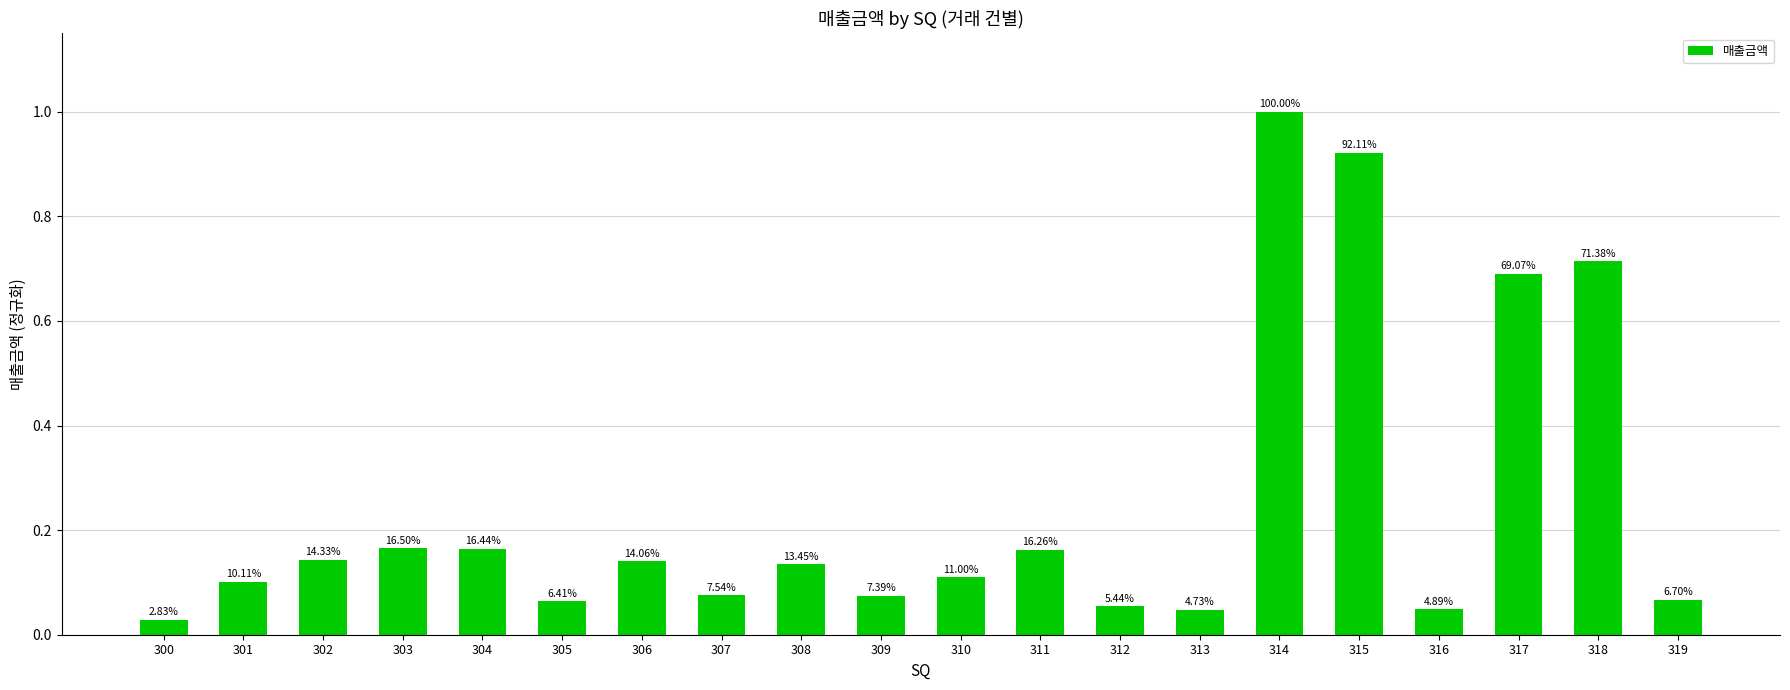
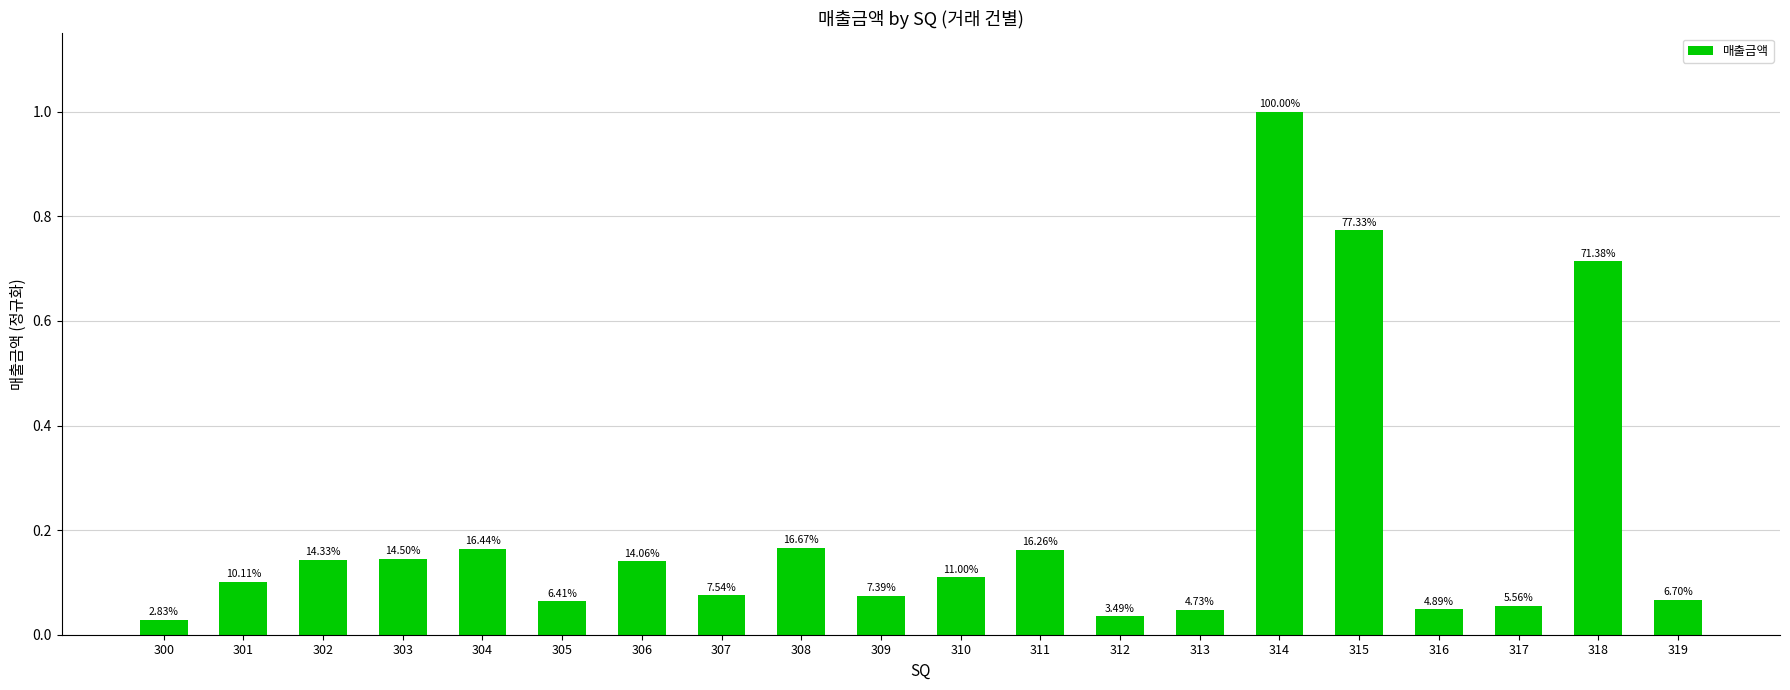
303: 16.50% -> 14.50%
308: 13.45% -> 16.67%
312: 5.44% -> 3.49%
315: 92.11% -> 77.33%
317: 69.07% -> 5.56%
